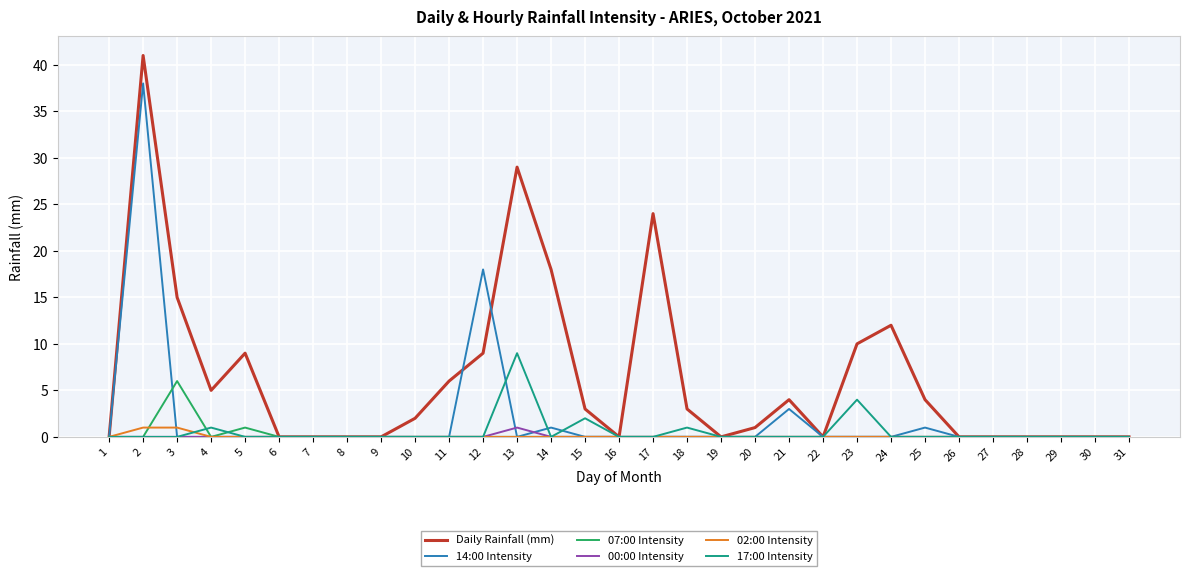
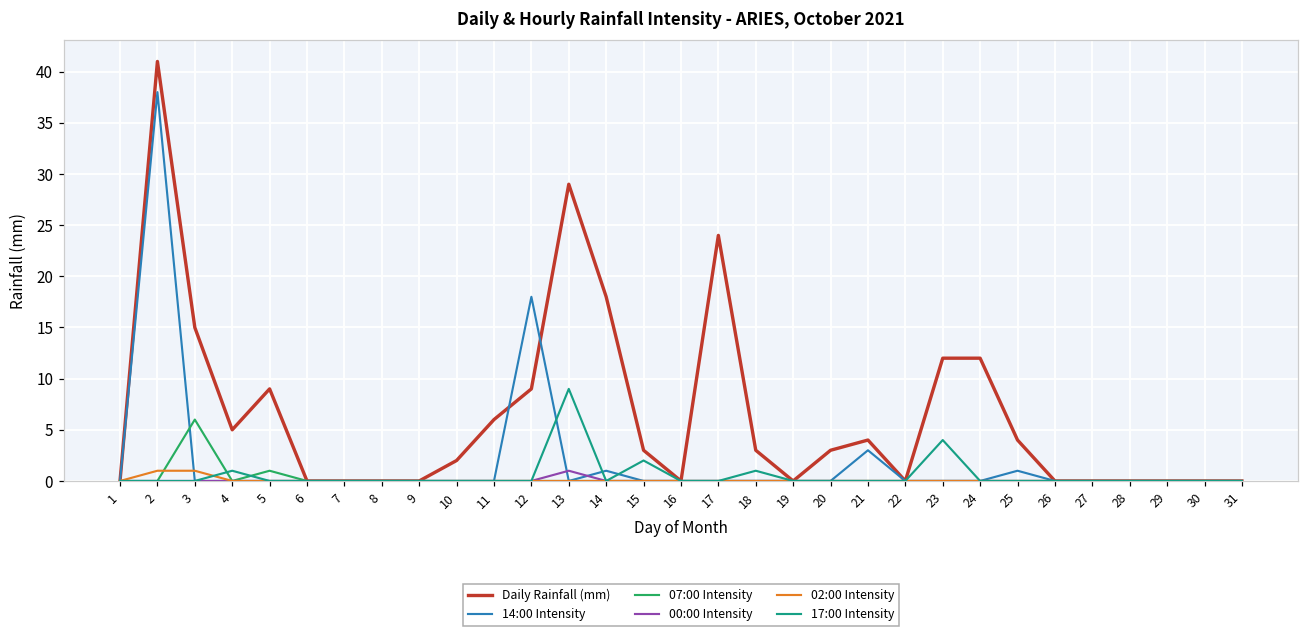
Daily Rainfall (mm), 20: 1 -> 3
Daily Rainfall (mm), 23: 10 -> 12
